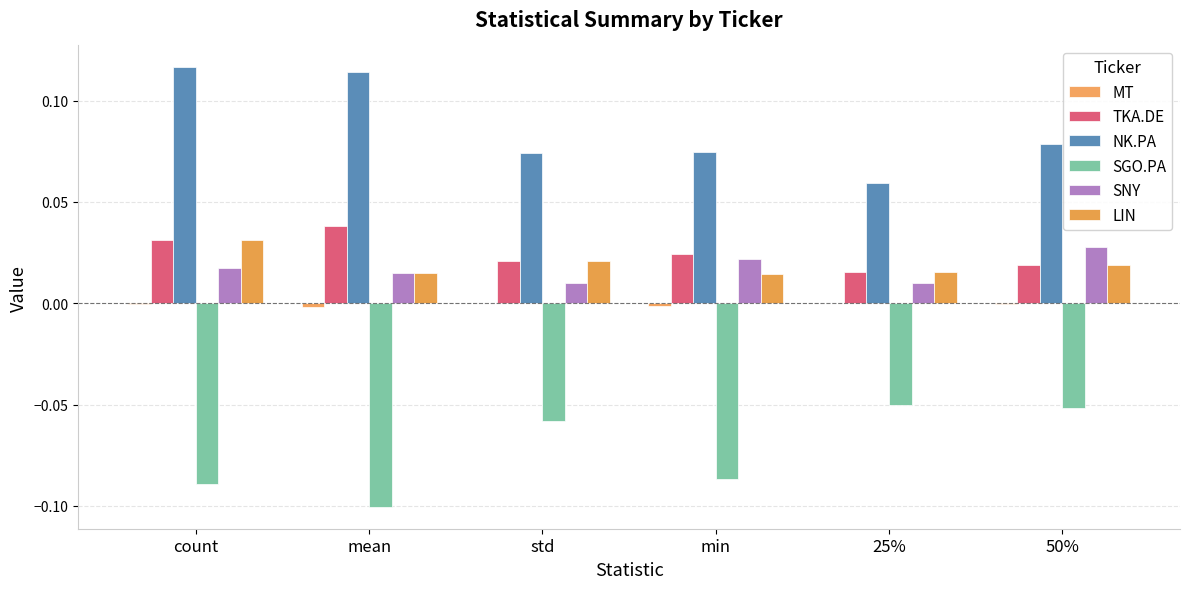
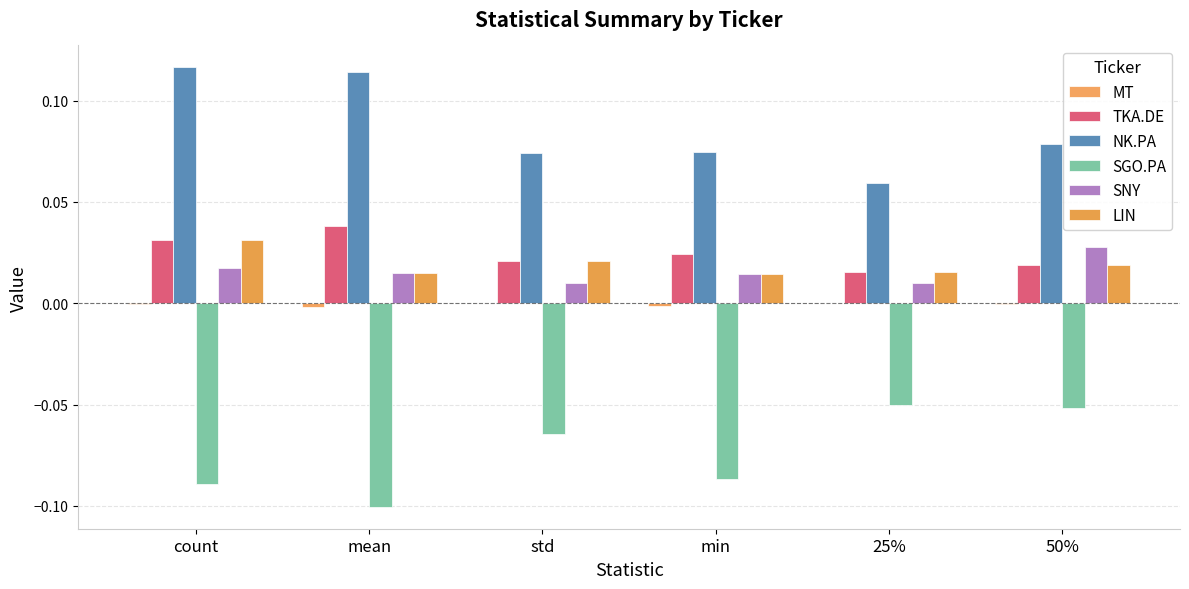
SGO.PA, std: -0.058 -> -0.065
SNY, min: 0.022 -> 0.014
